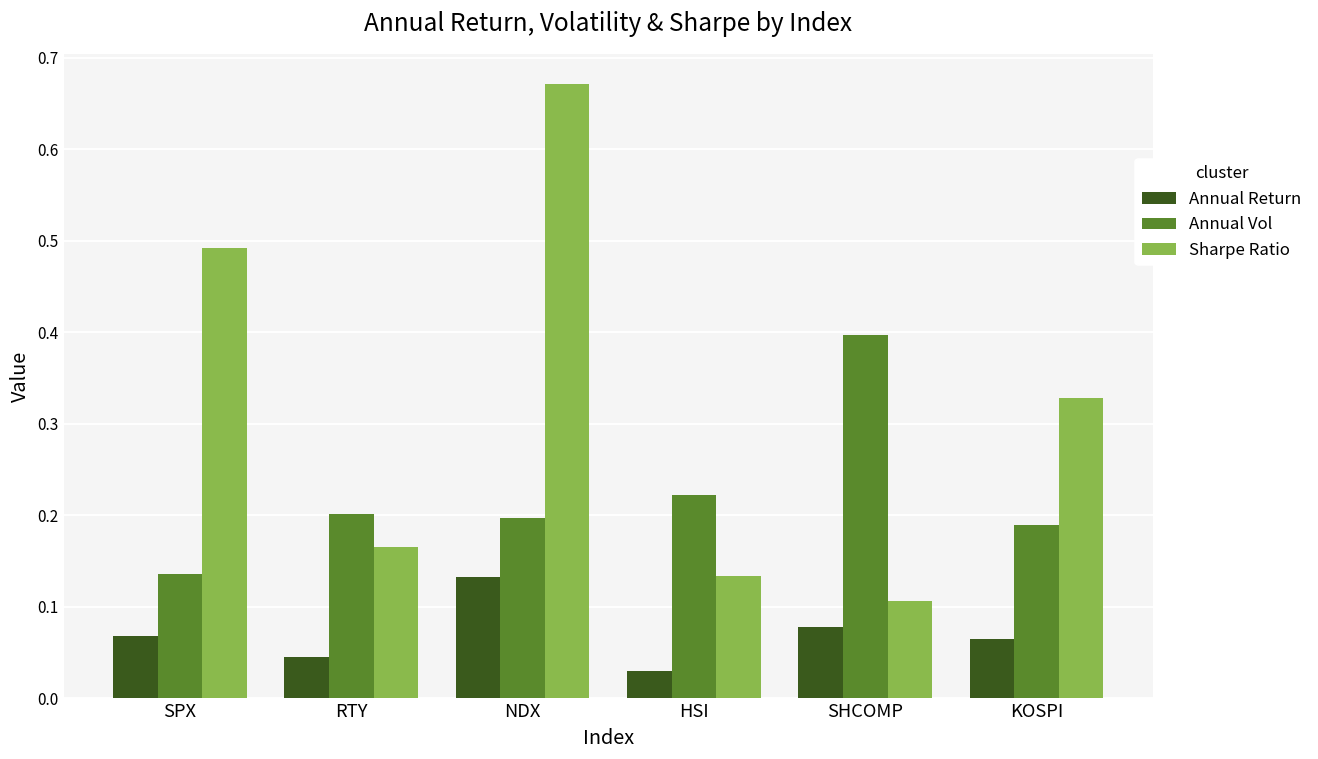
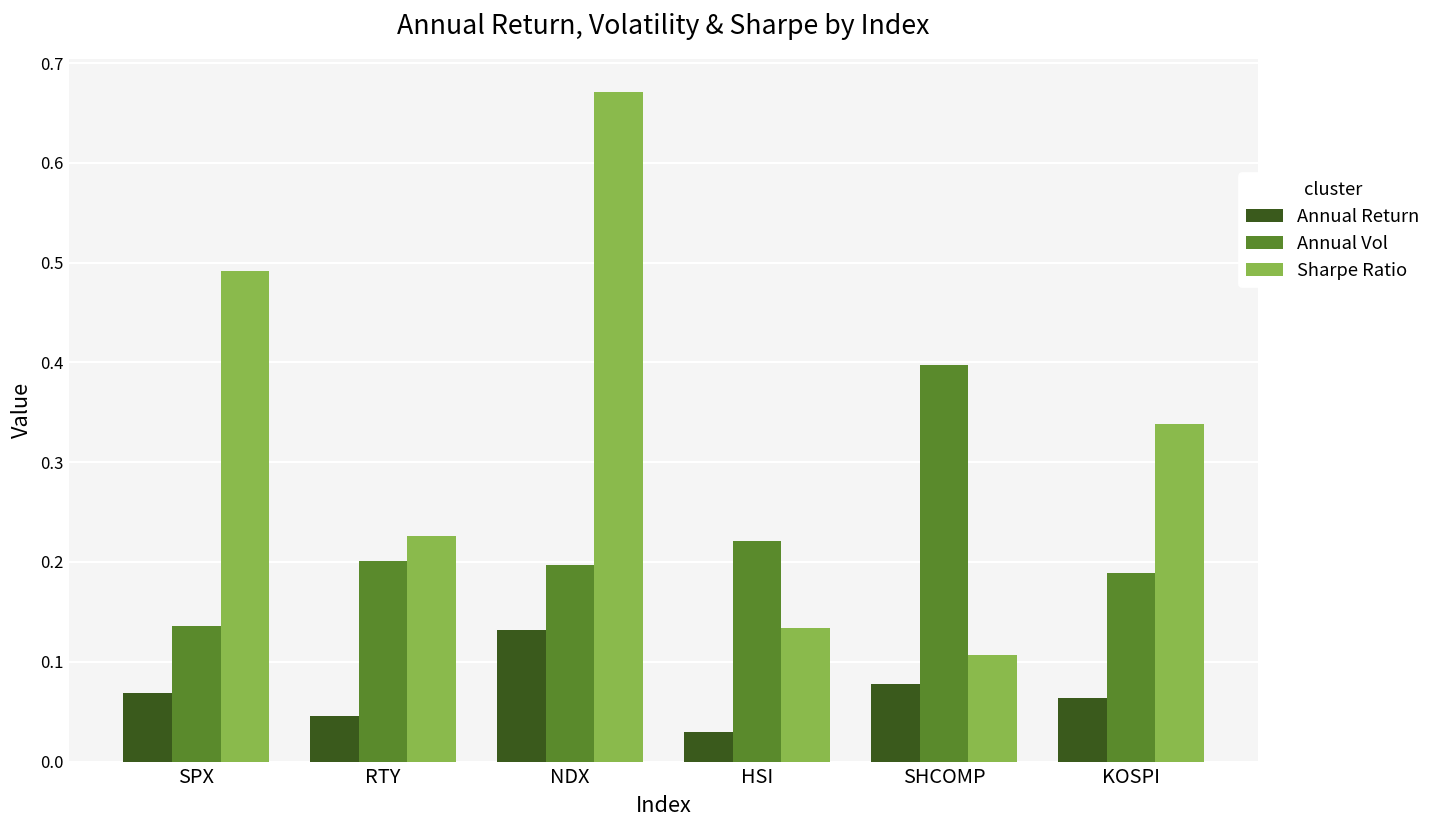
Sharpe Ratio, RTY: 0.16 -> 0.23
Sharpe Ratio, KOSPI: 0.33 -> 0.34
